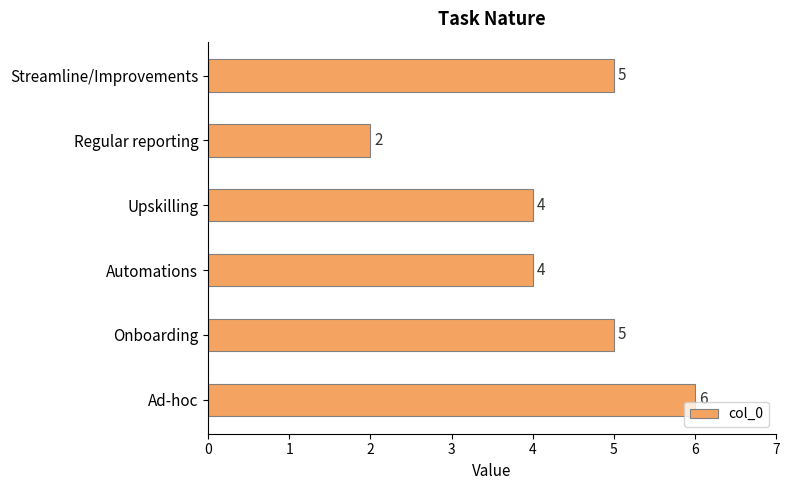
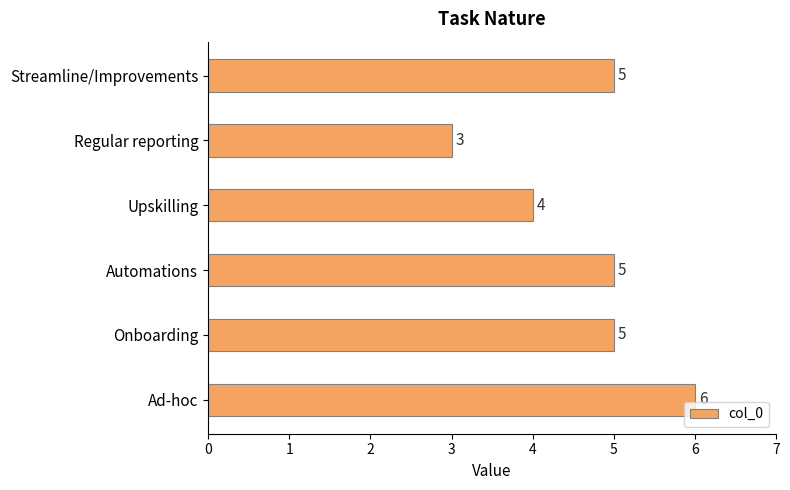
Regular reporting: 2 -> 3
Automations: 4 -> 5
